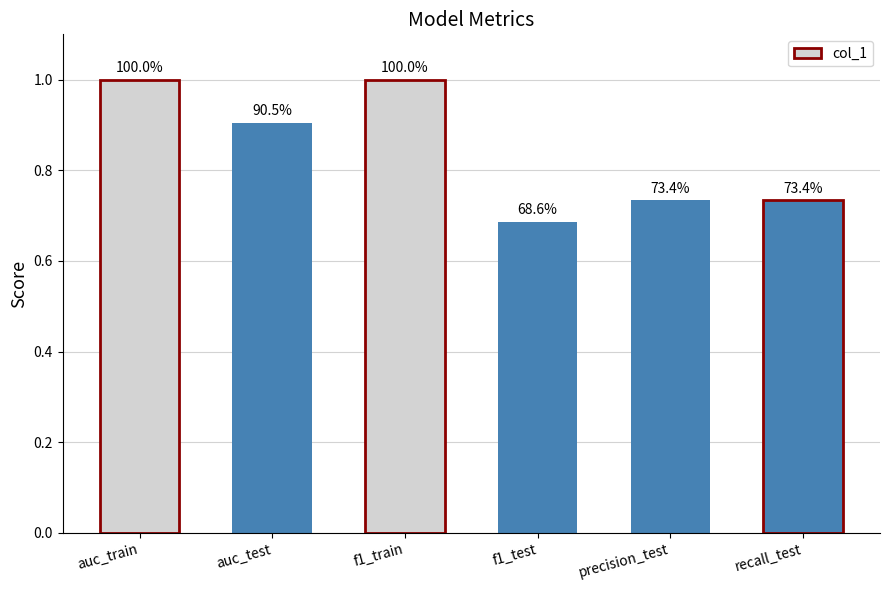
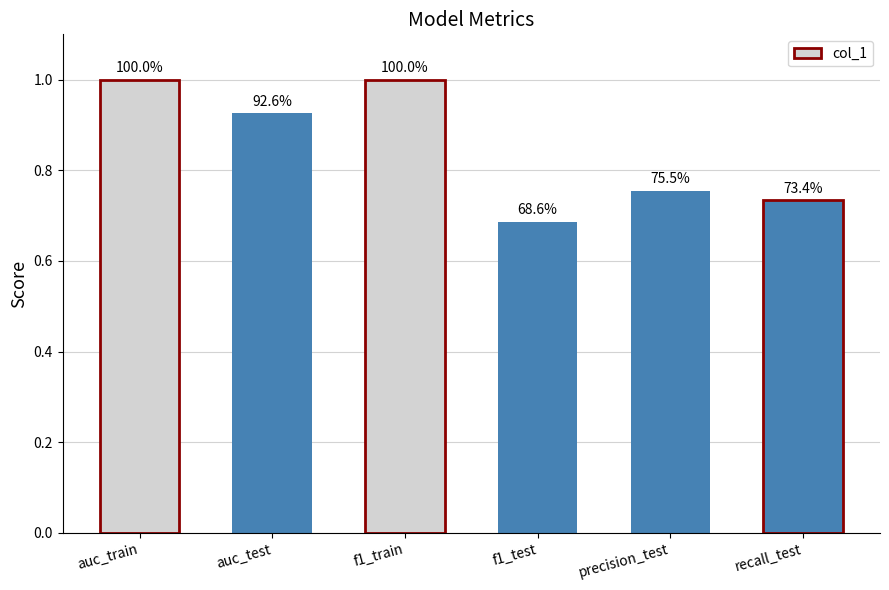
auc_test: 90.5% -> 92.6%
precision_test: 73.4% -> 75.5%
